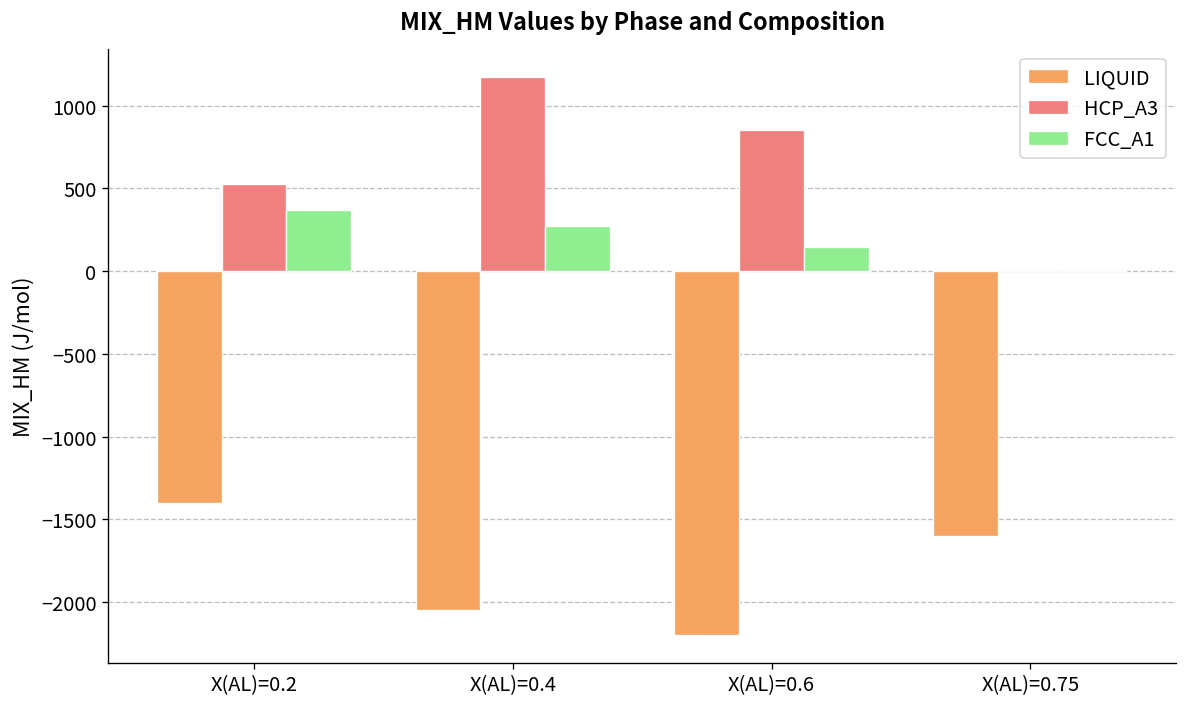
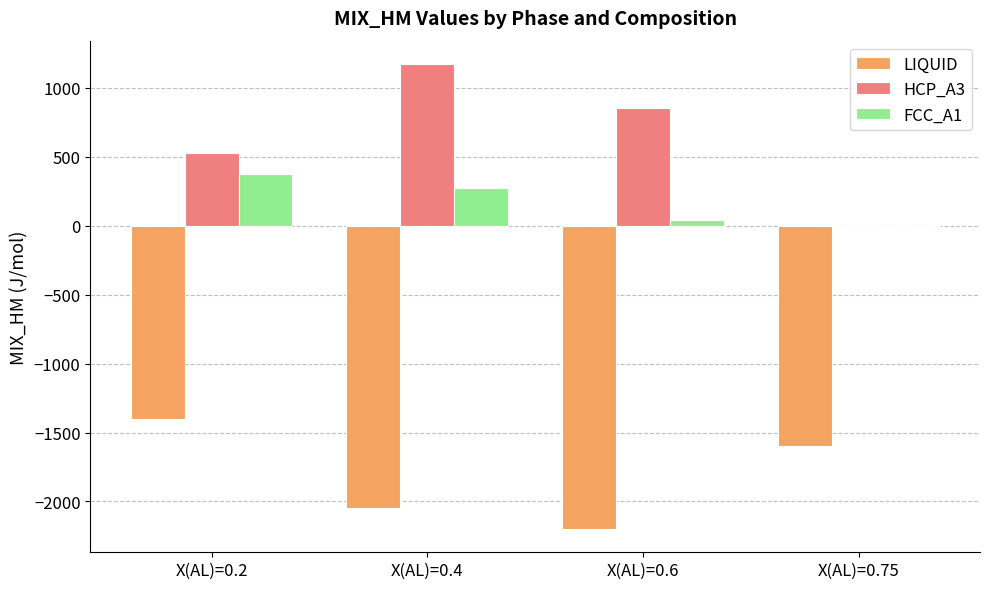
FCC_A1, X(AL)=0.6: 150 -> 40
